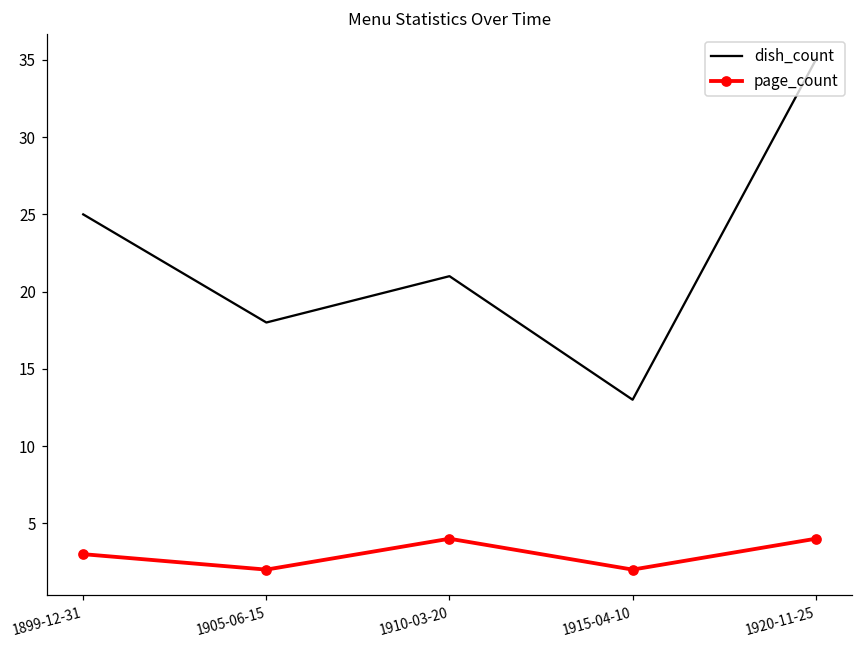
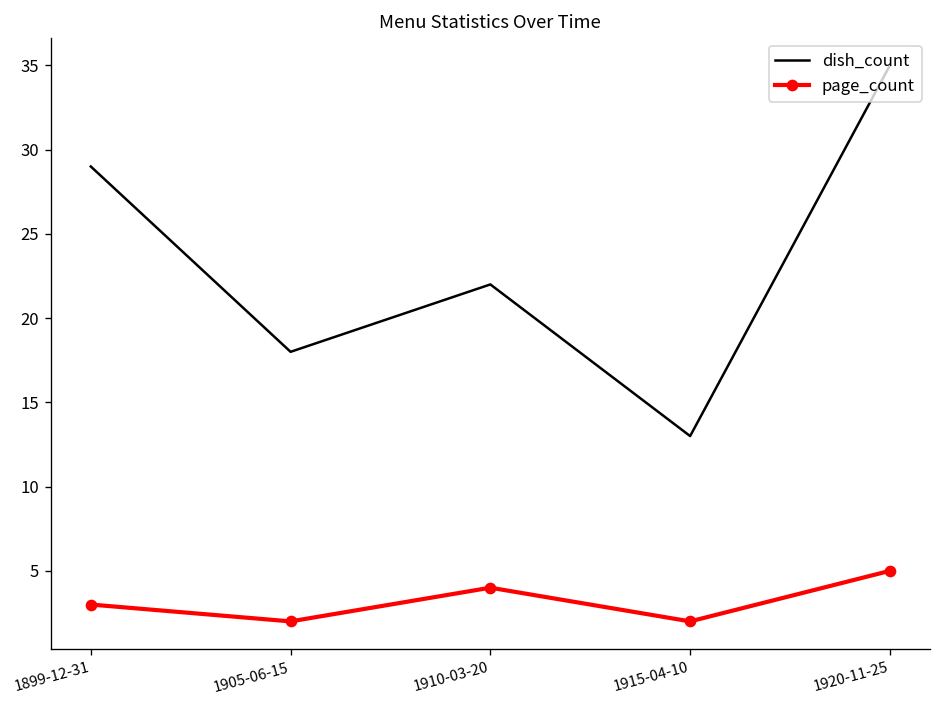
dish_count, 1899-12-31: 25 -> 29
dish_count, 1910-03-20: 21 -> 22
page_count, 1920-11-25: 4 -> 5
